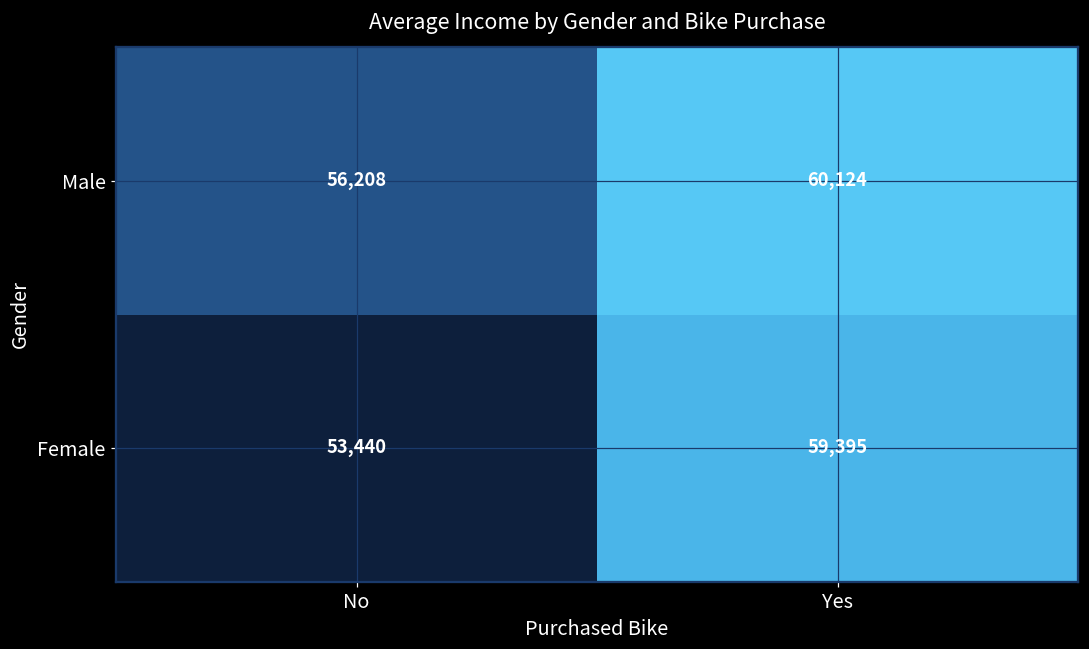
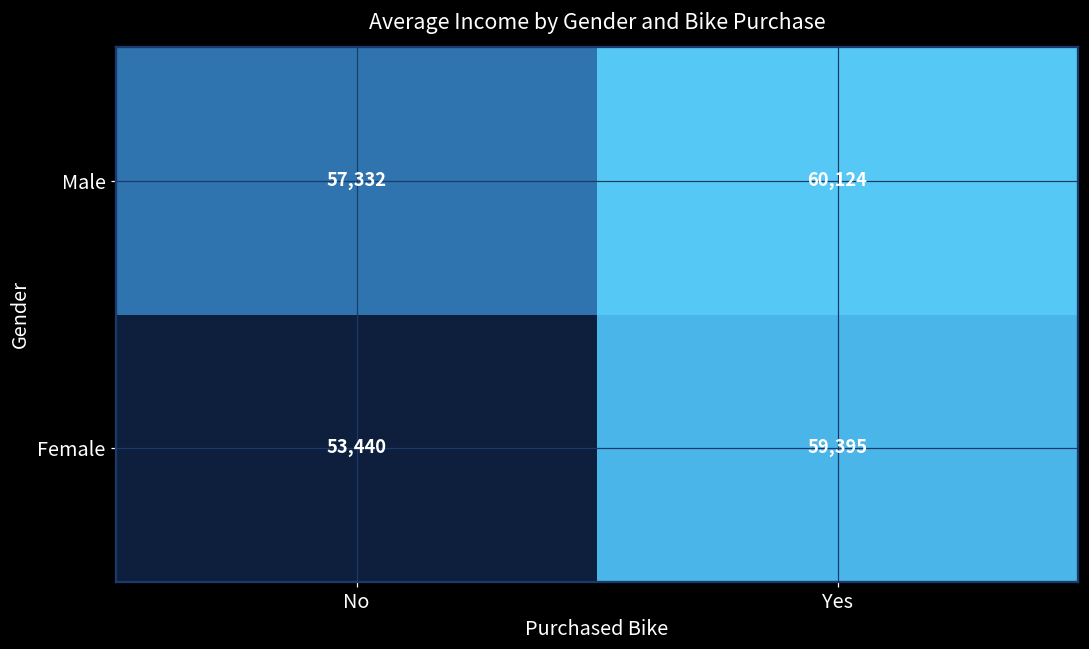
Male, No: 56,208 -> 57,332
